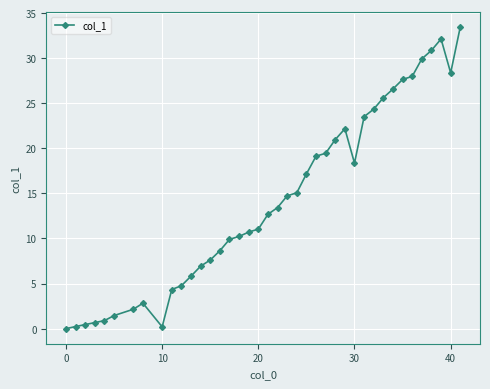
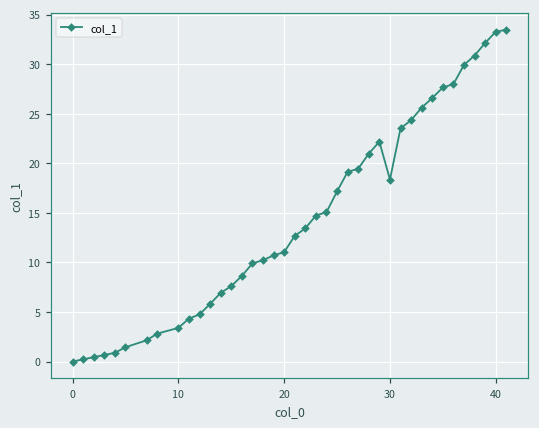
10: 0 -> 3
40: 28 -> 33
